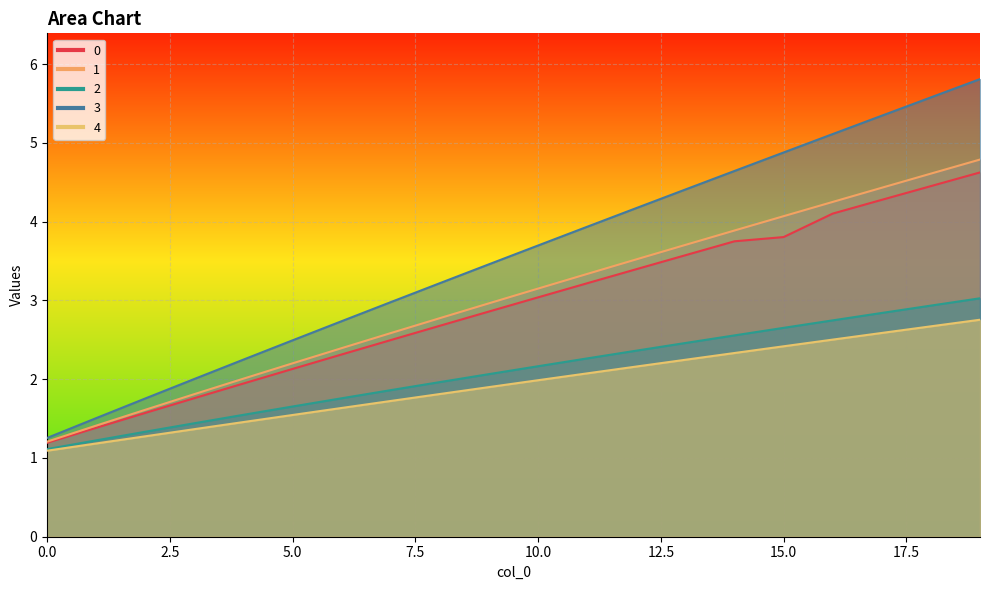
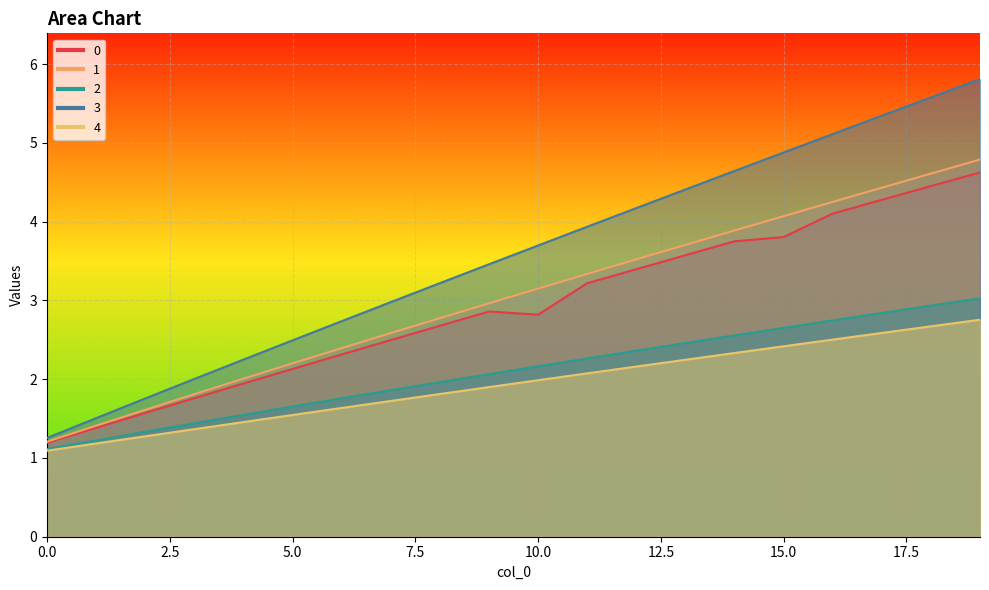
0, 10.0: 3.0 -> 2.8
